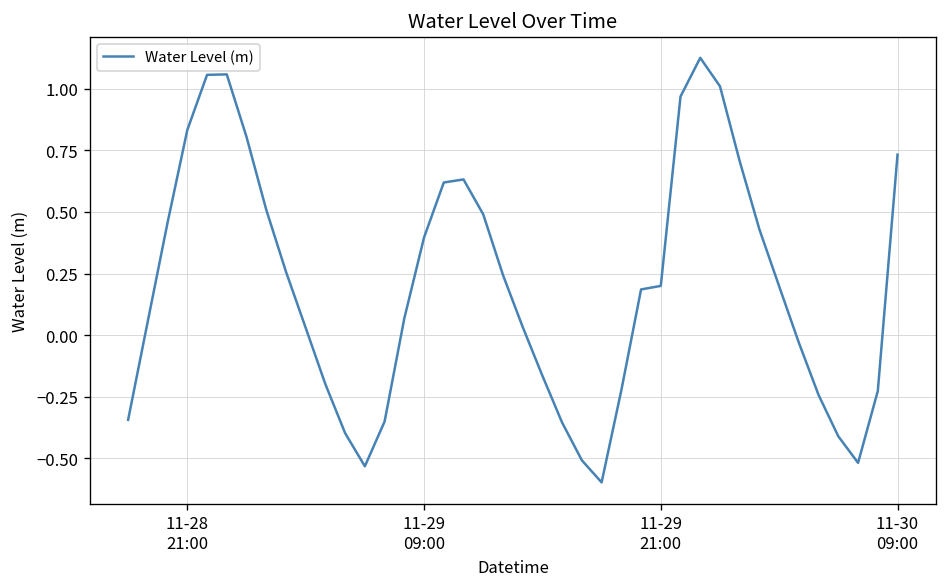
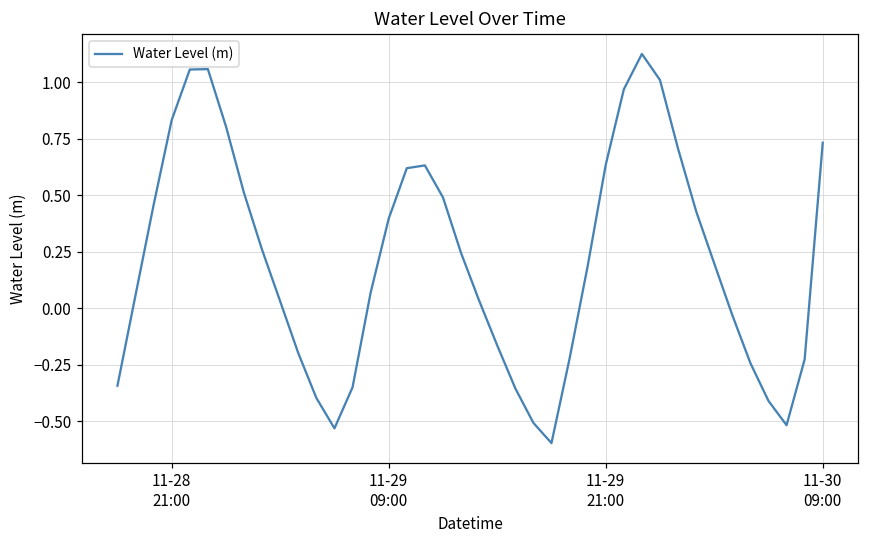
11-29 21:00: 0.20 -> 0.63
